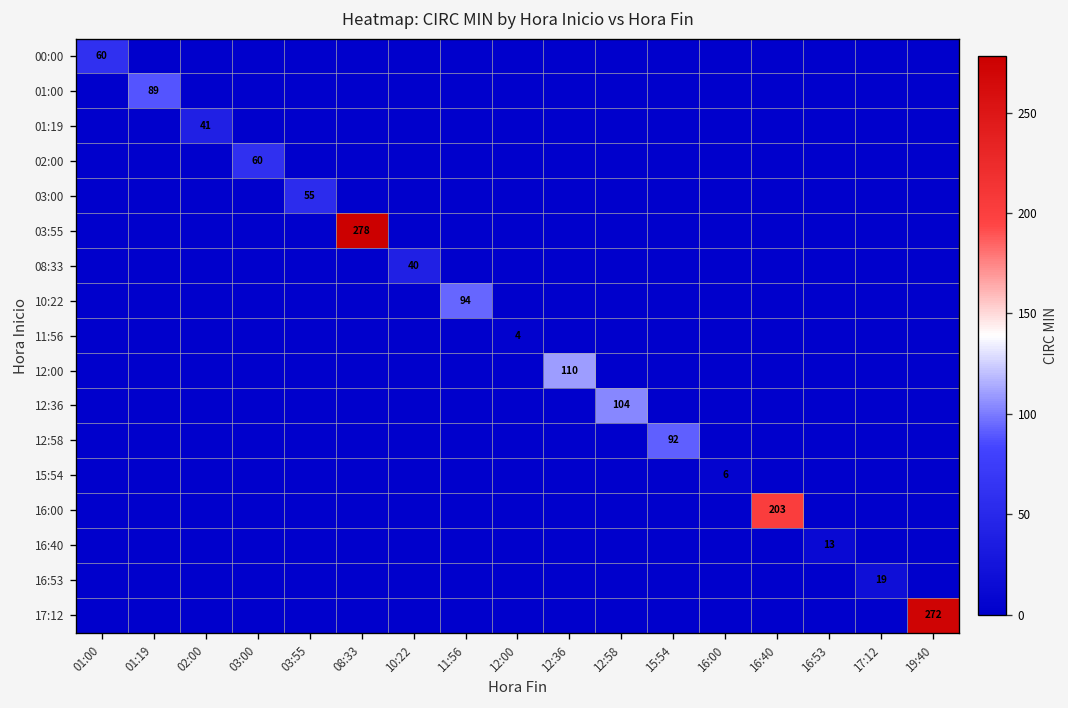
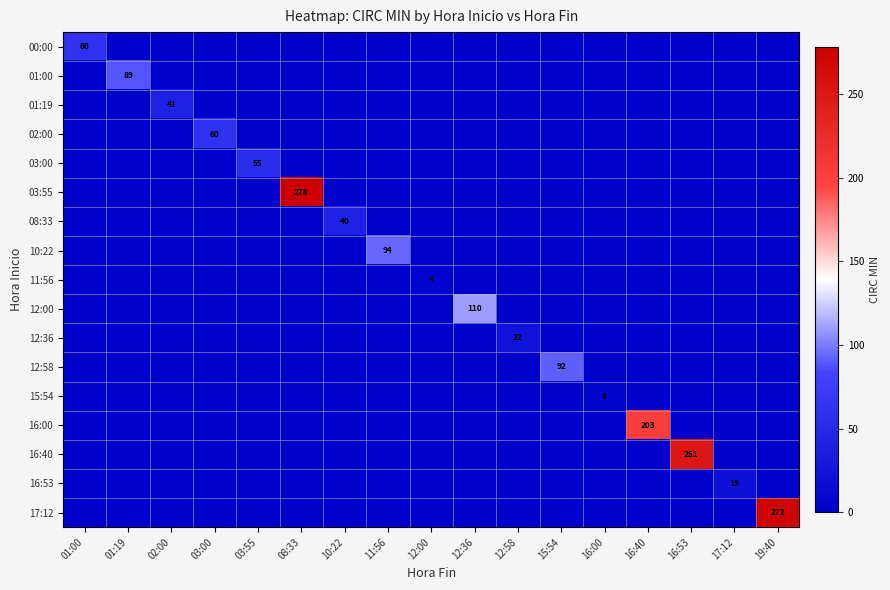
12:36, 12:58: 104 -> 22
16:40, 16:53: 13 -> 251
